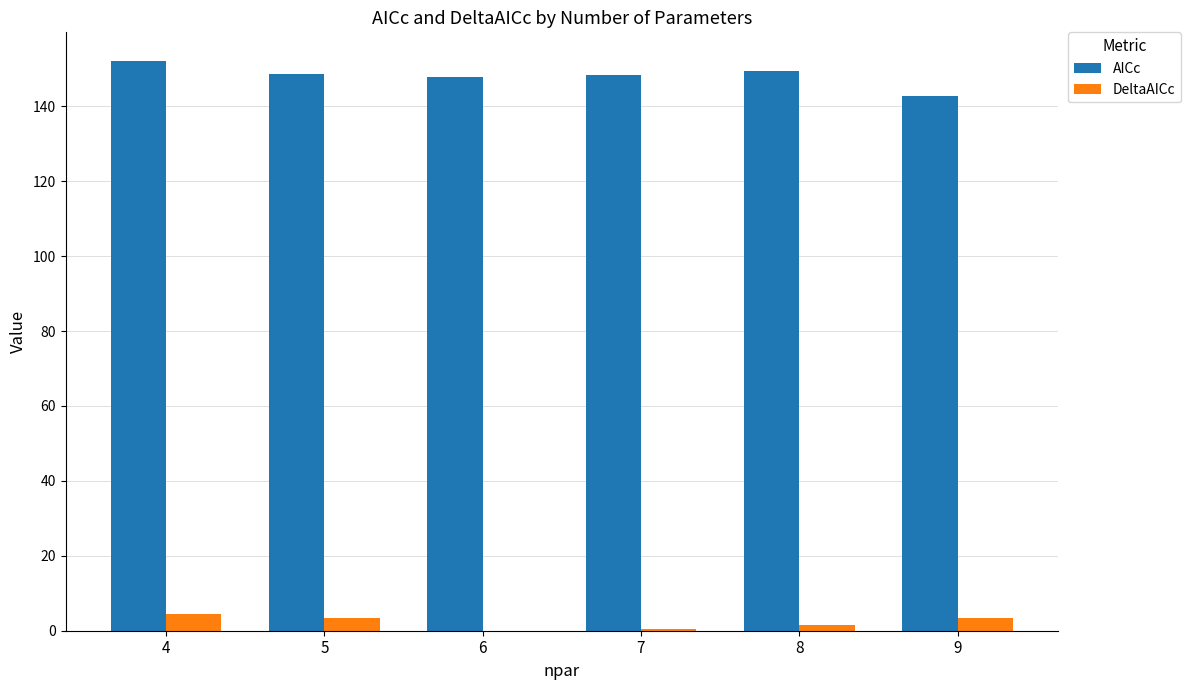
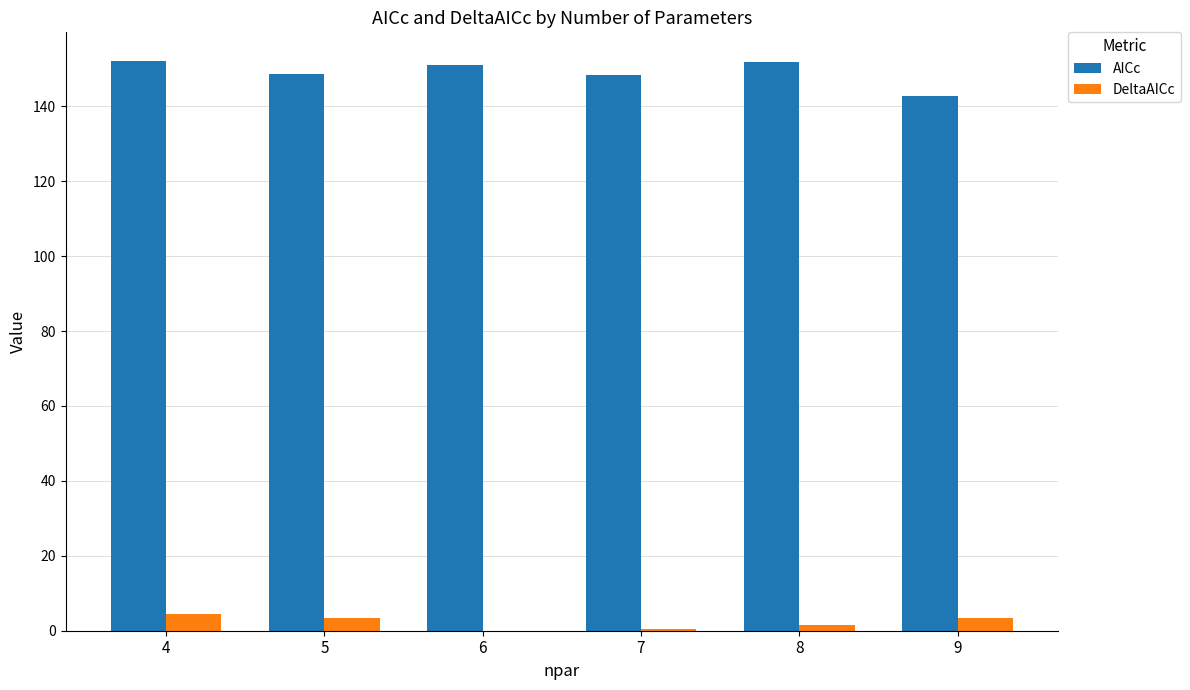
AICc, 6: 148 -> 151
AICc, 8: 149 -> 152
